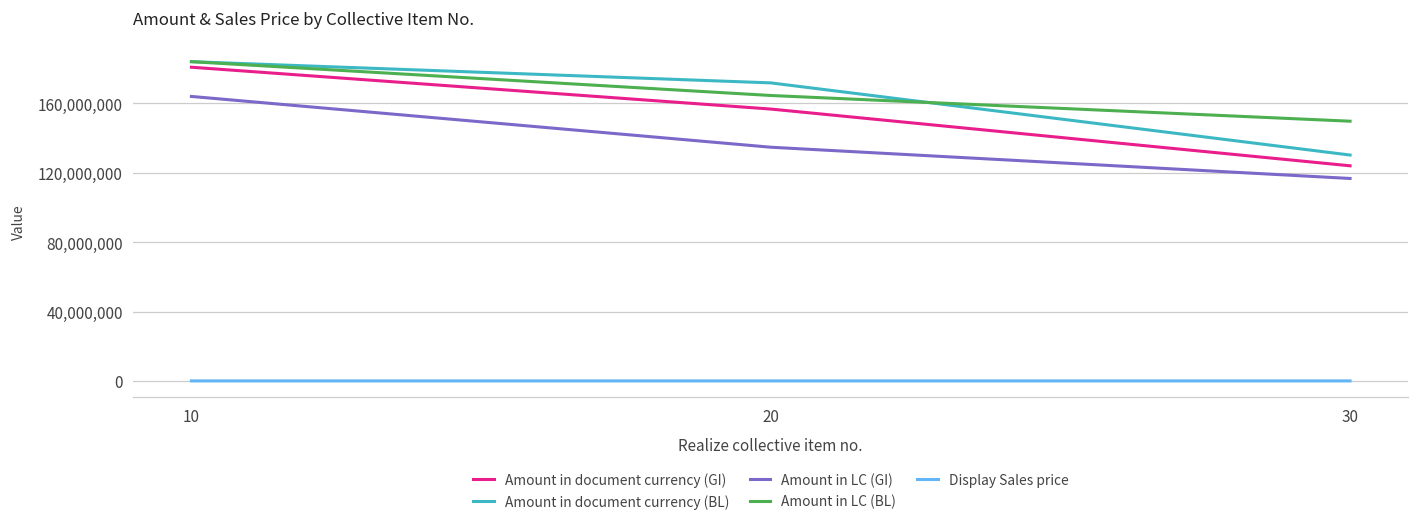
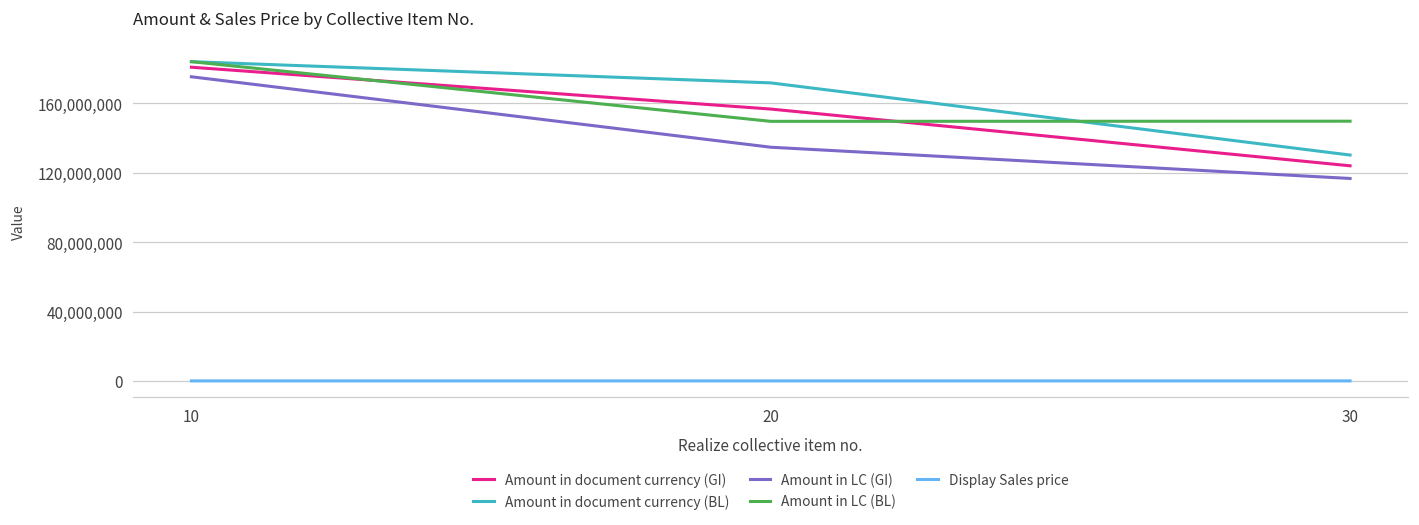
Amount in LC (GI), 10: 164,000,000 -> 175,000,000
Amount in LC (BL), 20: 165,000,000 -> 150,000,000
